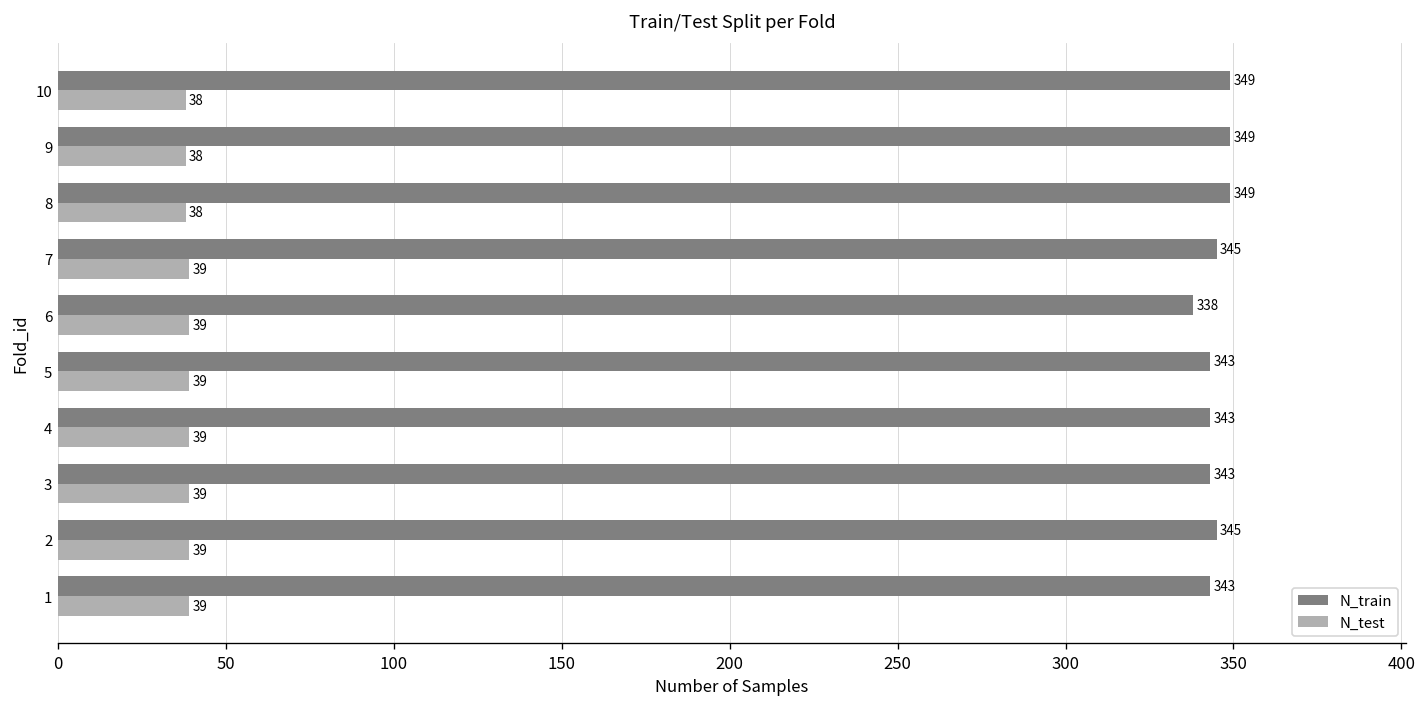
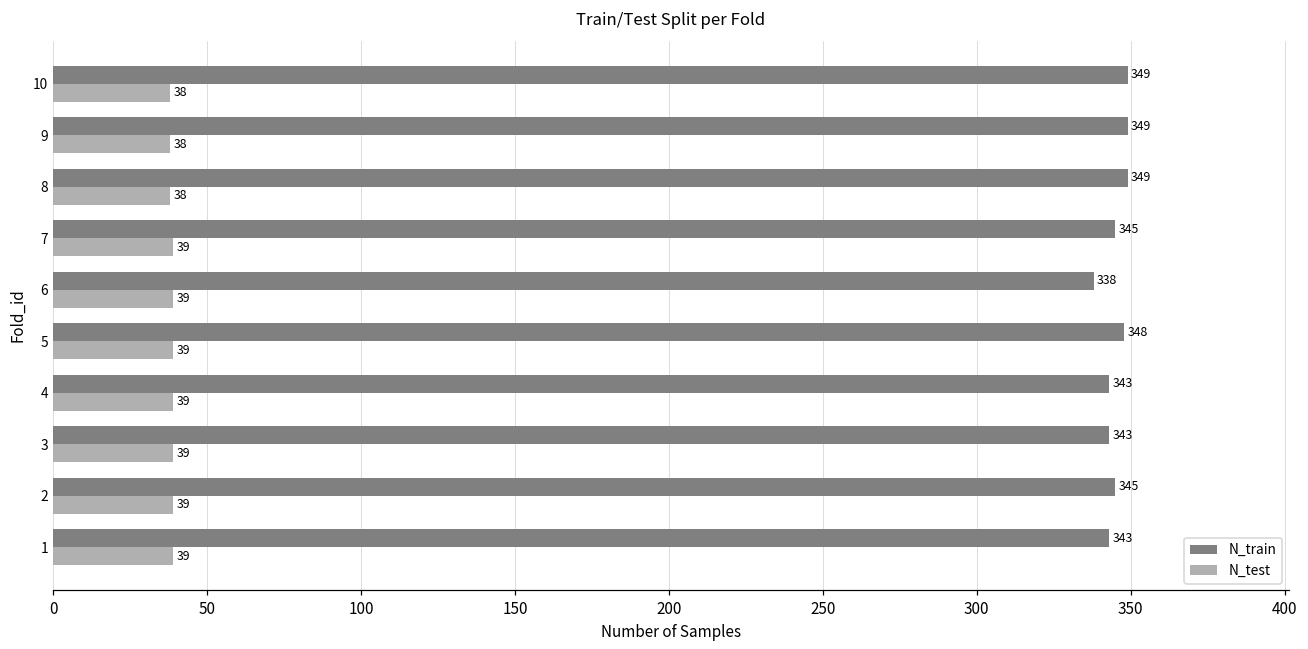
N_train, 5: 343 -> 348
